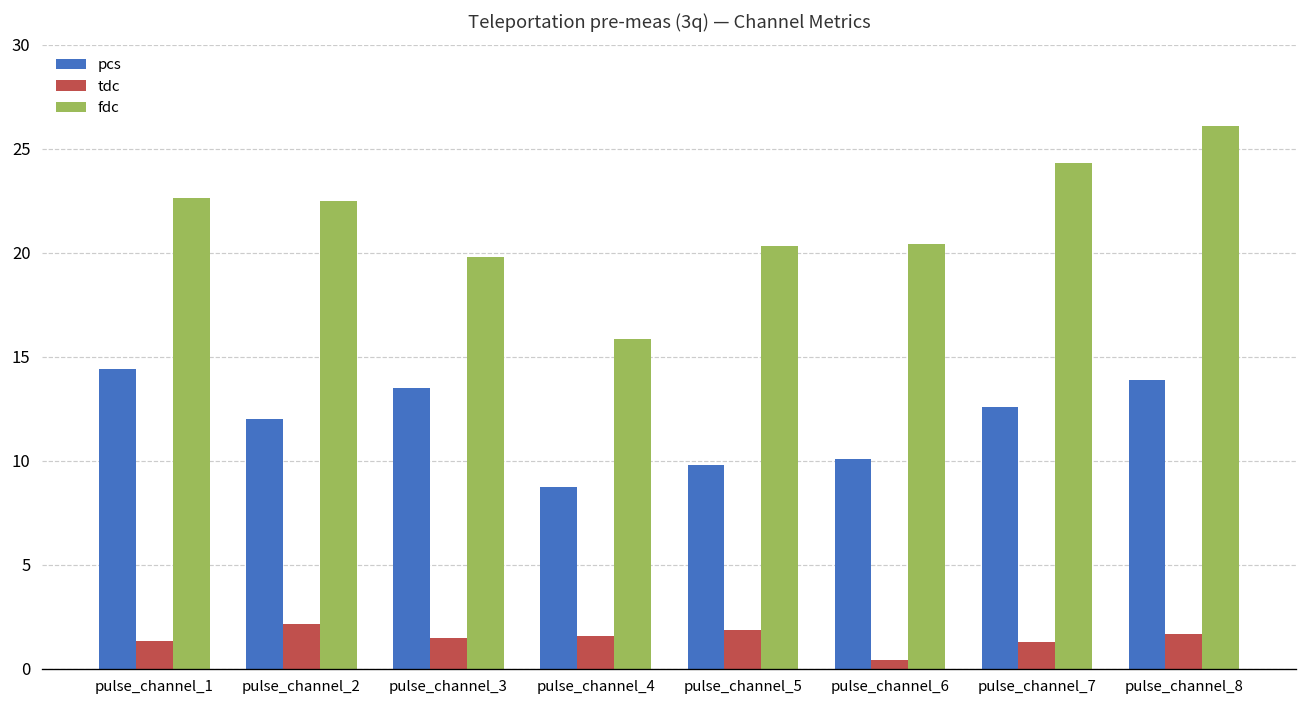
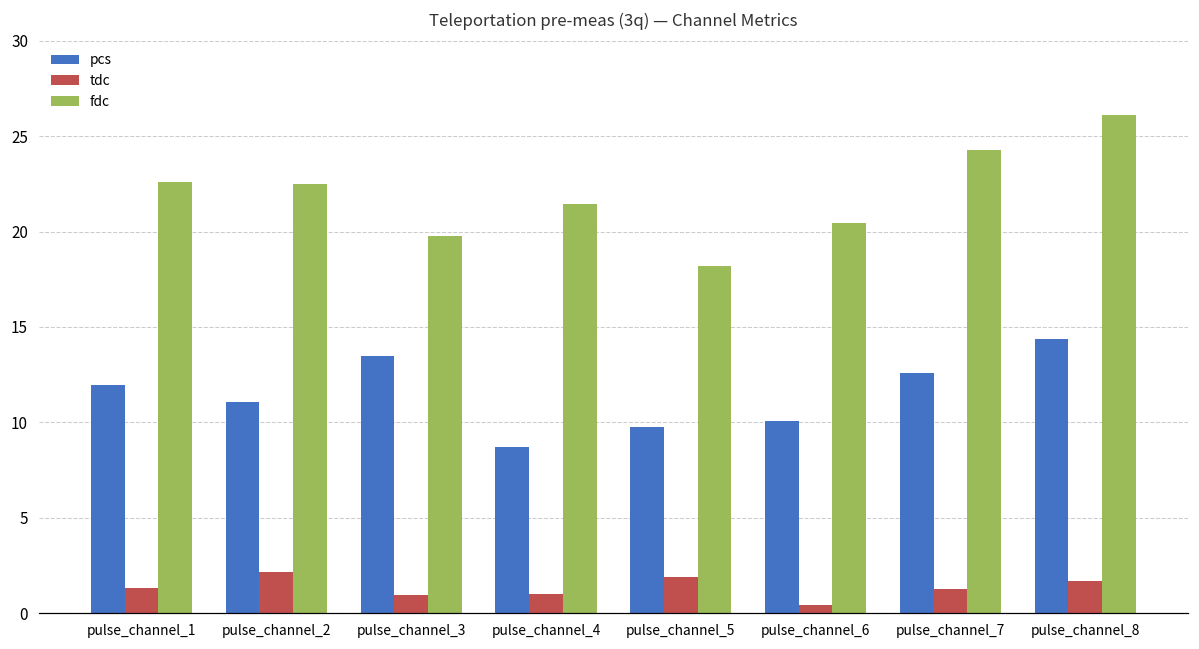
pcs, pulse_channel_1: 14.4 -> 12.0
pcs, pulse_channel_2: 12.0 -> 11.1
tdc, pulse_channel_3: 1.5 -> 0.9
tdc, pulse_channel_4: 1.6 -> 1.0
fdc, pulse_channel_4: 15.9 -> 21.4
fdc, pulse_channel_5: 20.3 -> 18.2
pcs, pulse_channel_8: 13.9 -> 14.4
